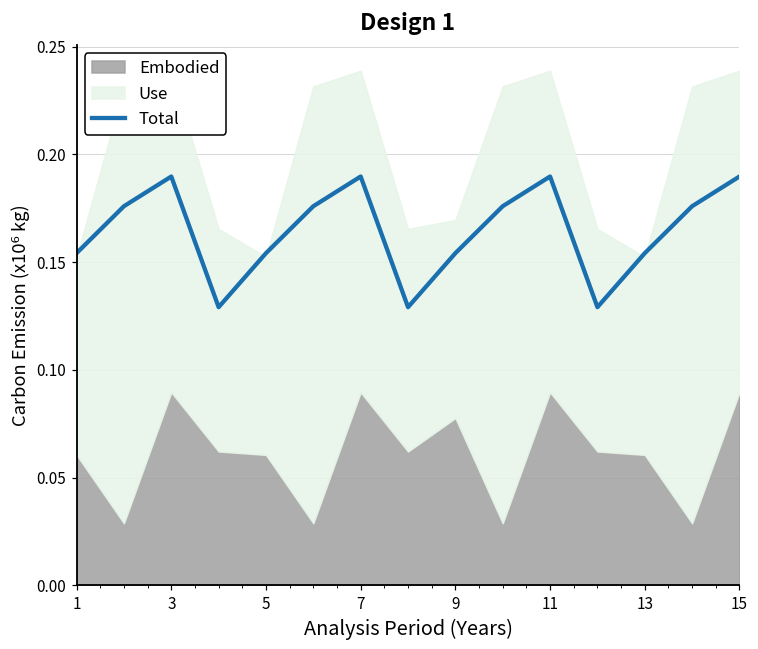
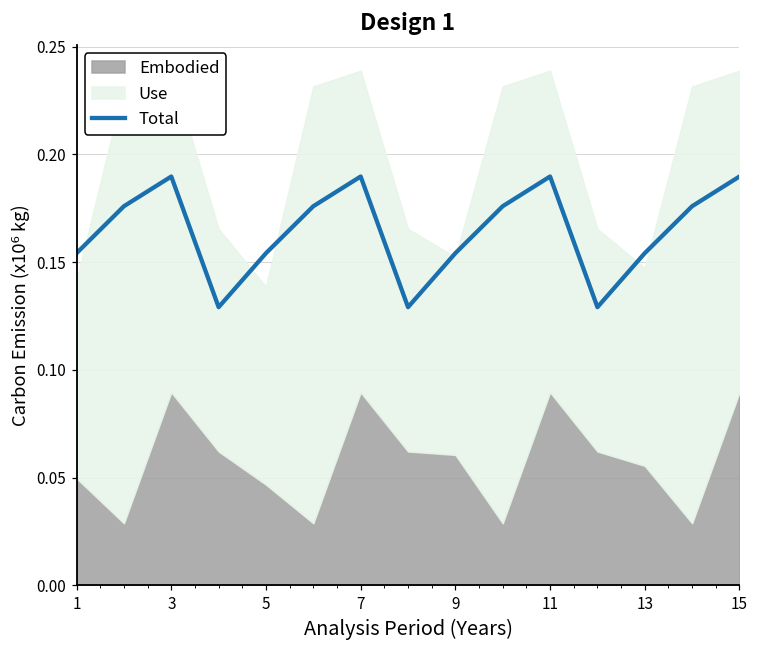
Embodied, 1: 0.061 -> 0.050
Embodied, 5: 0.061 -> 0.047
Embodied, 9: 0.078 -> 0.061
Embodied, 13: 0.061 -> 0.055
